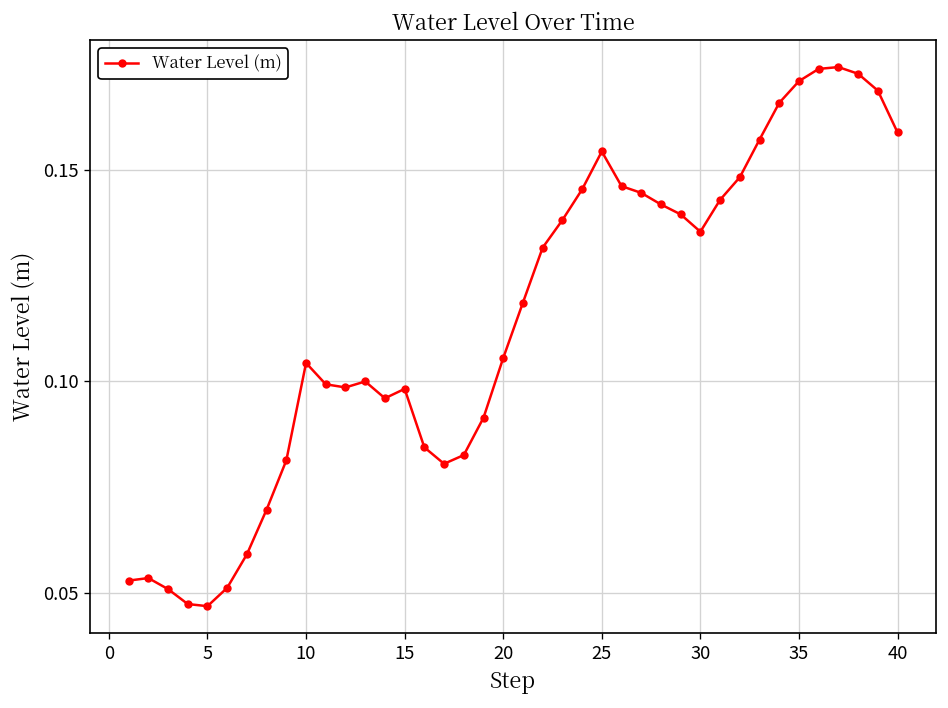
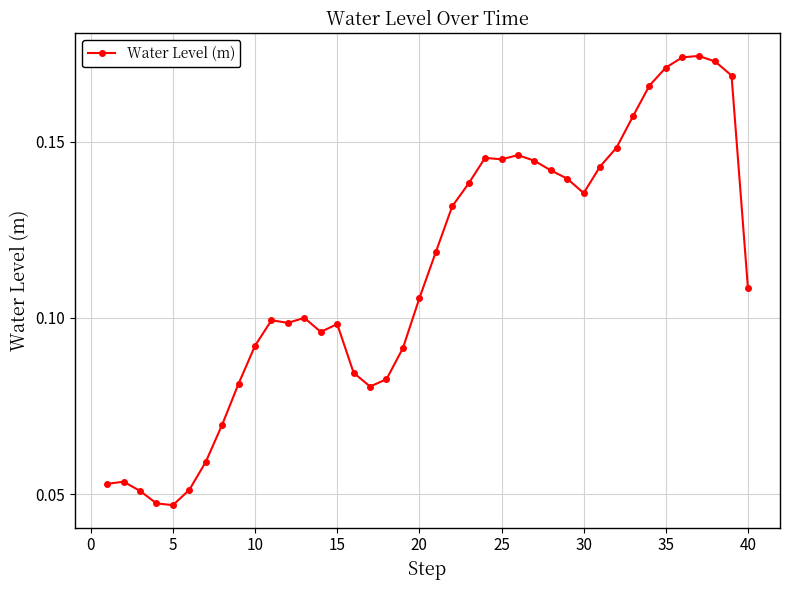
10: 0.104 -> 0.092
25: 0.154 -> 0.145
40: 0.159 -> 0.108
